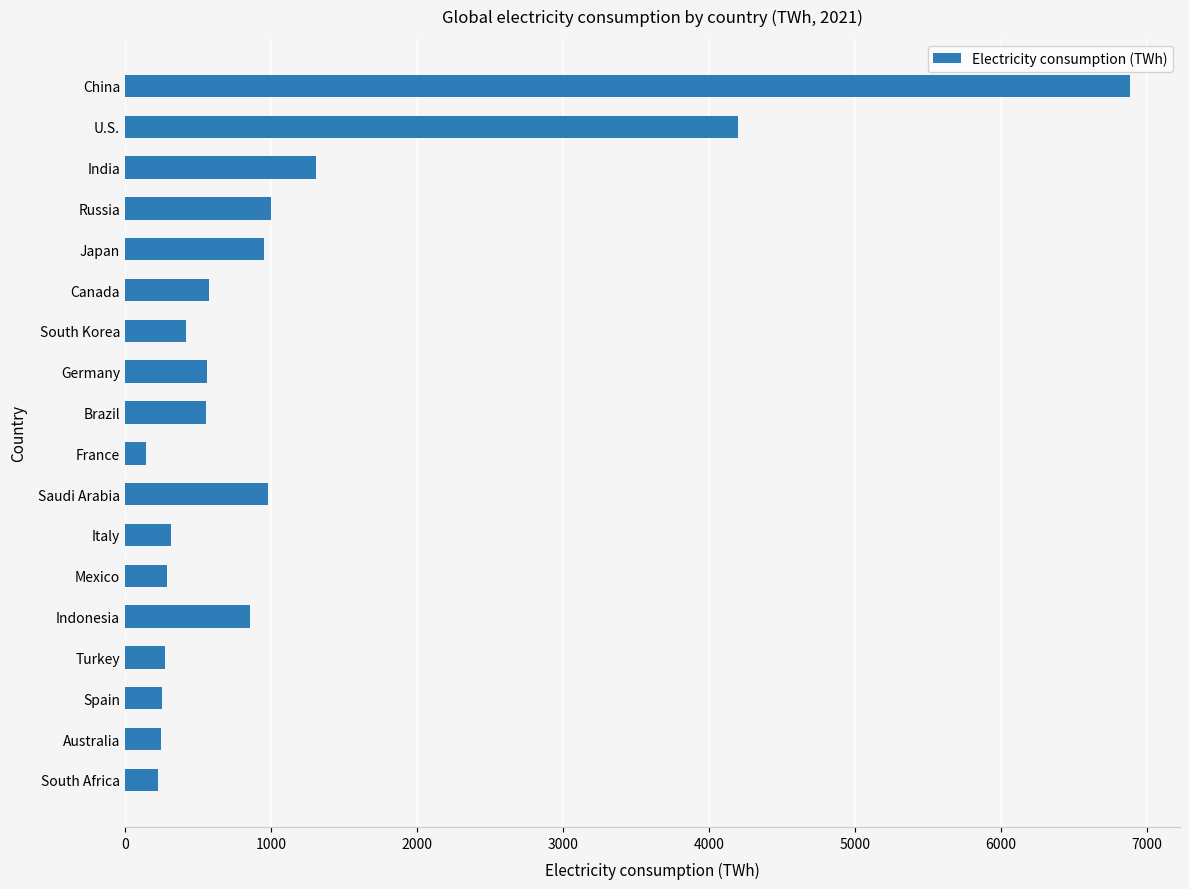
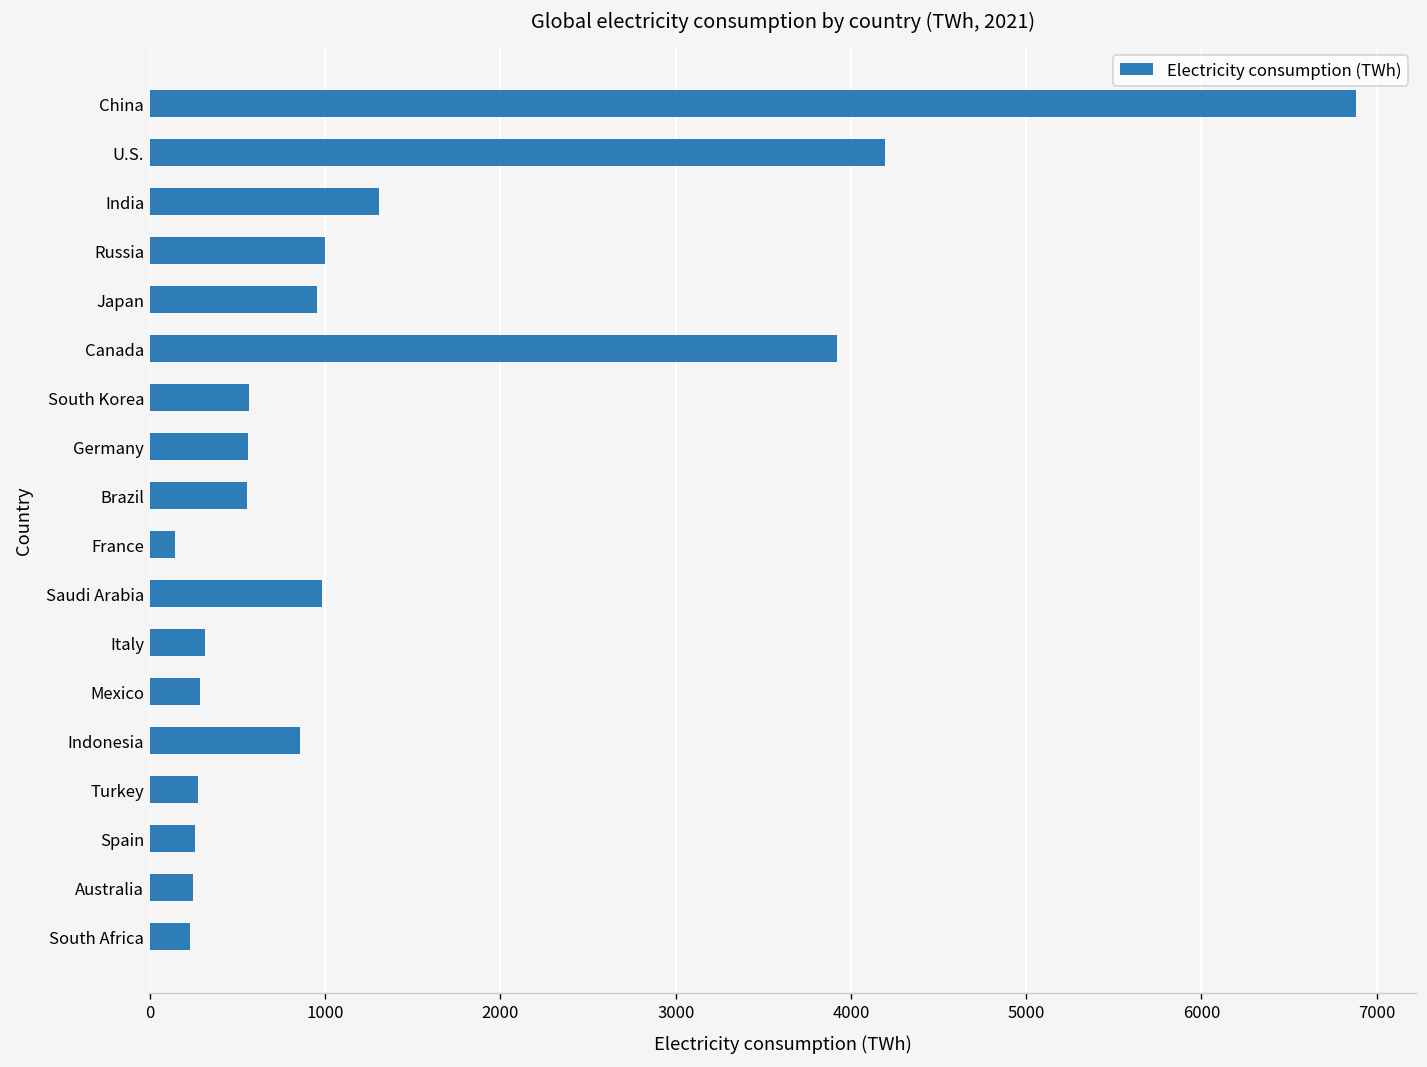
Canada: 570 -> 3920
South Korea: 410 -> 560
